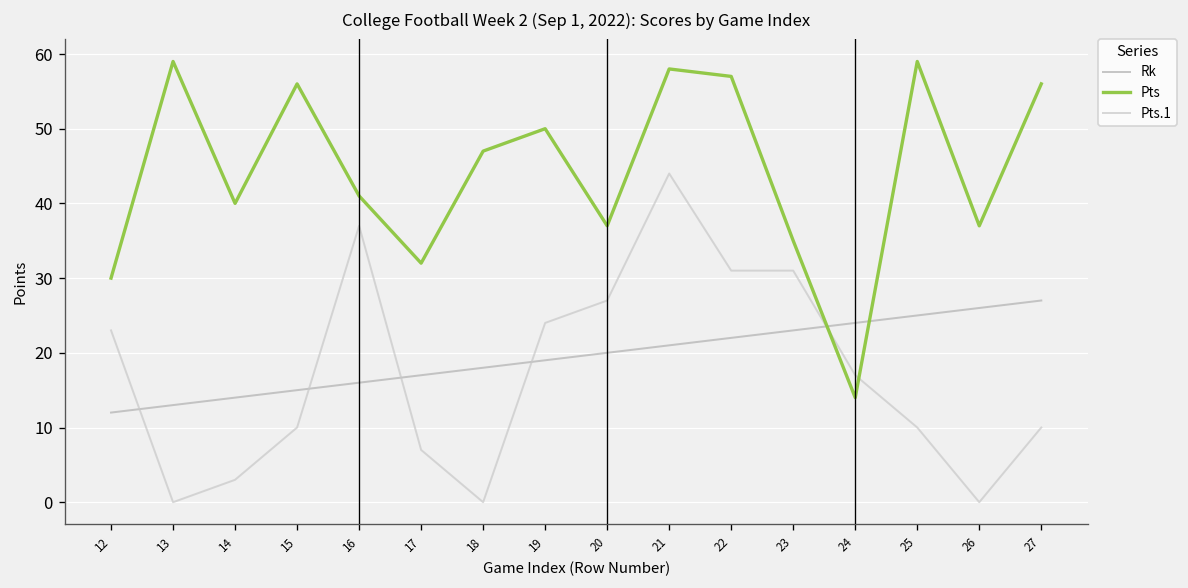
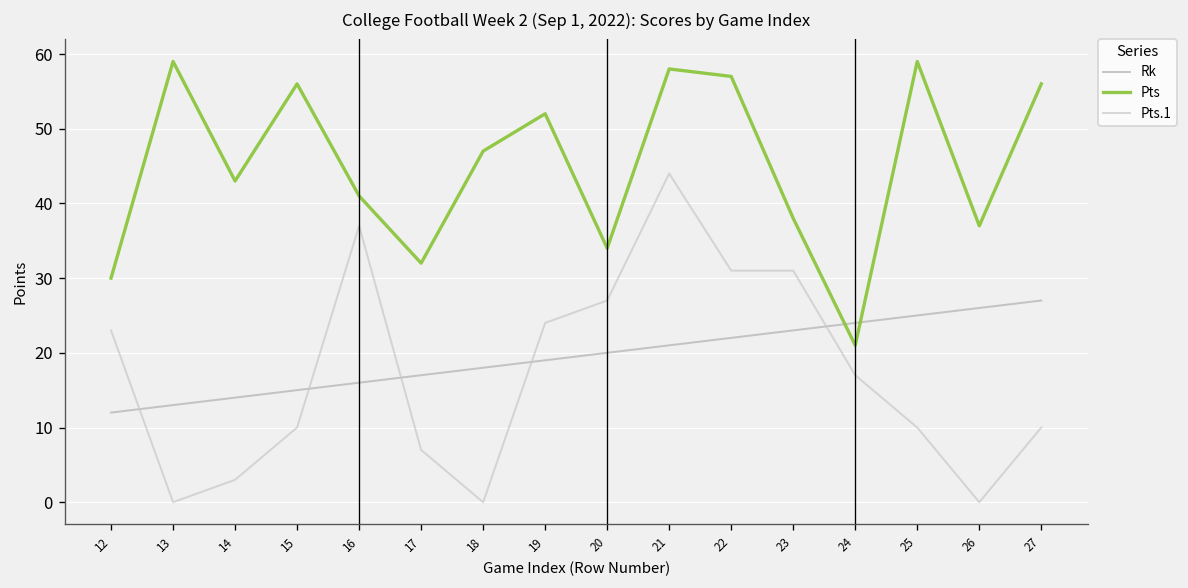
Pts, 14: 40 -> 43
Pts, 19: 50 -> 52
Pts, 20: 37 -> 34
Pts, 23: 35 -> 38
Pts, 24: 14 -> 21
